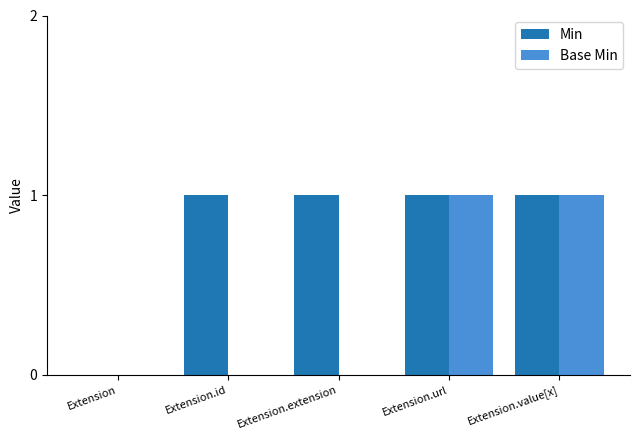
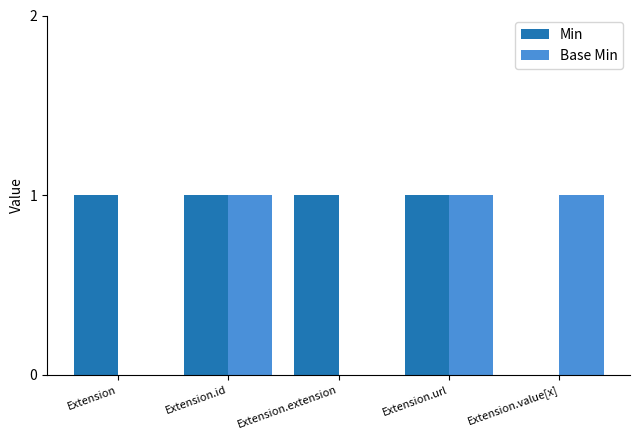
Min, Extension: 0 -> 1
Base Min, Extension.id: 0 -> 1
Min, Extension.value[x]: 1 -> 0
